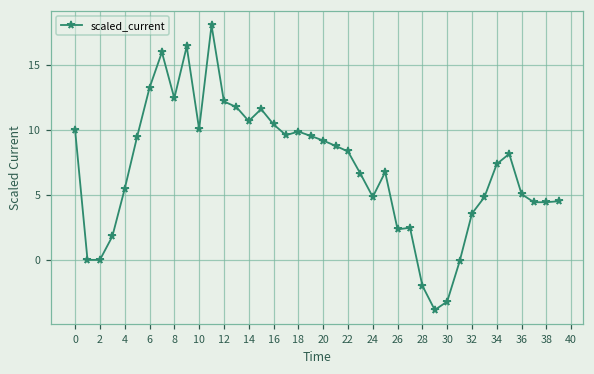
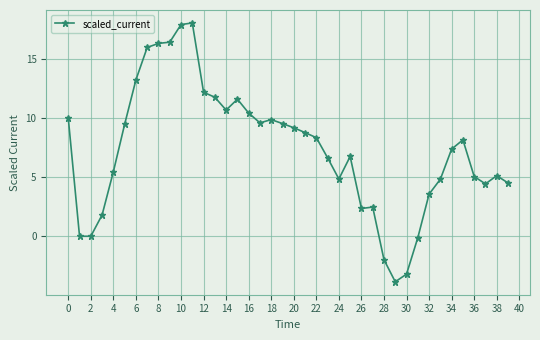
8: 12.4 -> 16.3
10: 10.1 -> 17.9
38: 4.4 -> 5.1
